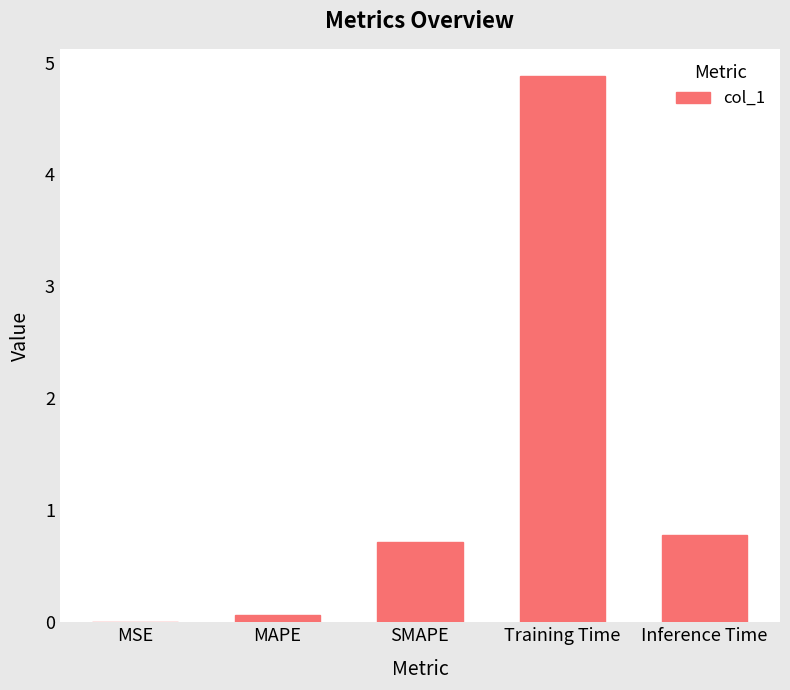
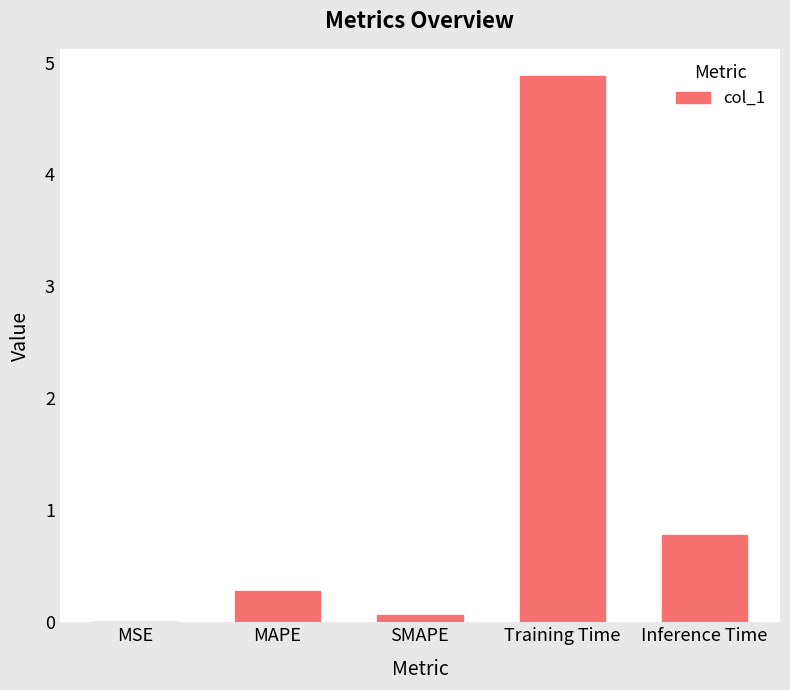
MAPE: 0.07 -> 0.28
SMAPE: 0.72 -> 0.07
